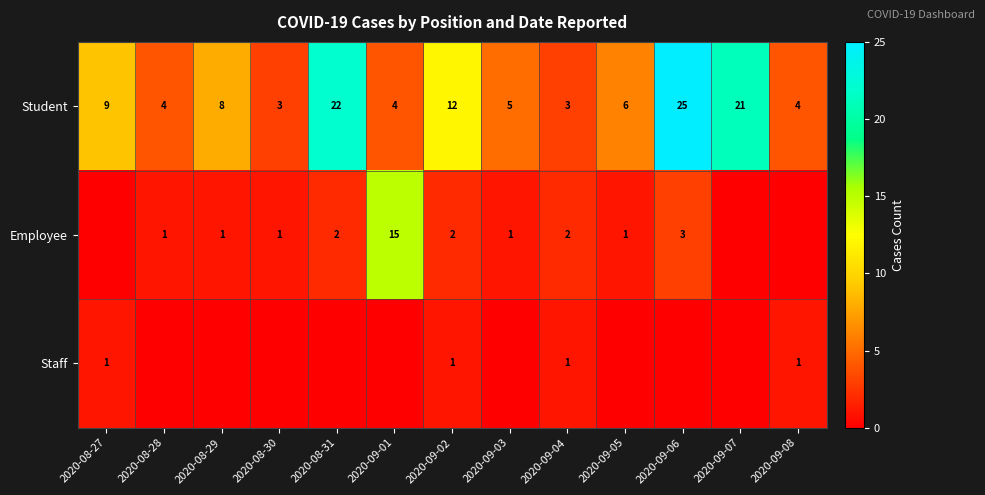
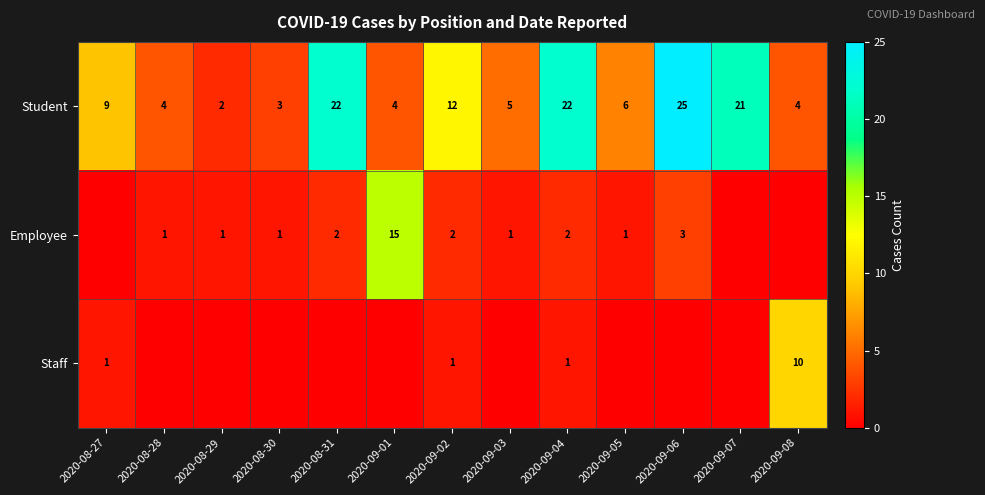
Student, 2020-08-29: 8 -> 2
Student, 2020-09-04: 3 -> 22
Staff, 2020-09-08: 1 -> 10
